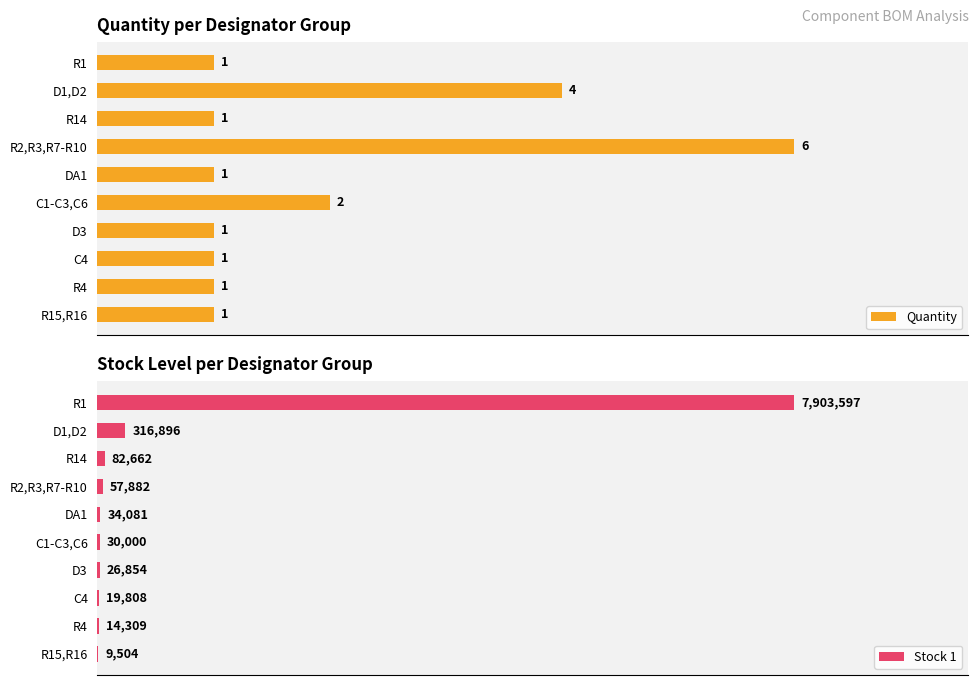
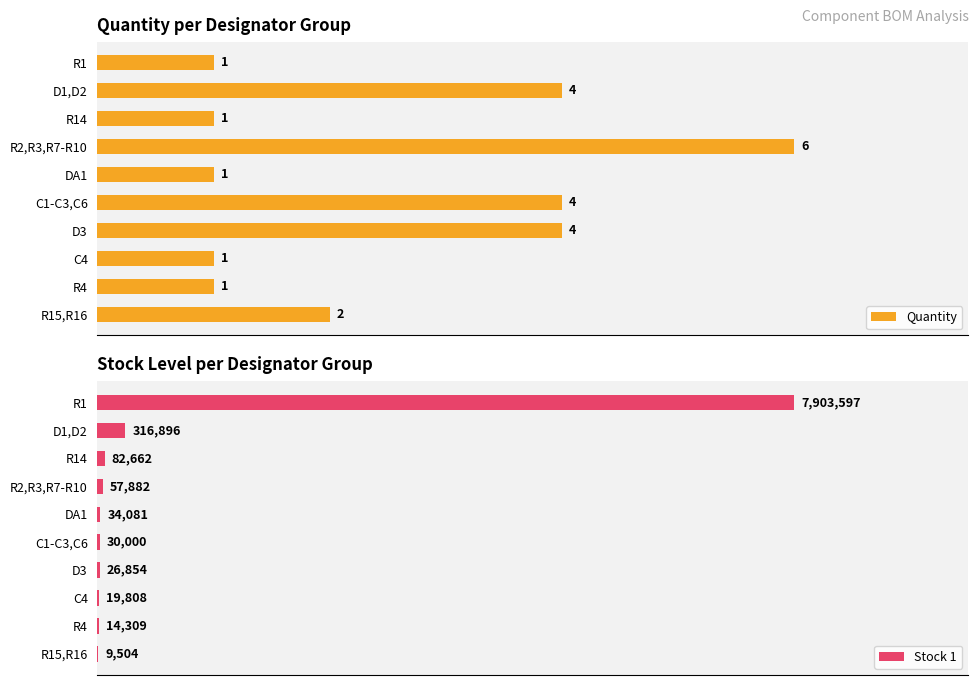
Quantity per Designator Group, C1-C3,C6: 2 -> 4
Quantity per Designator Group, D3: 1 -> 4
Quantity per Designator Group, R15,R16: 1 -> 2
